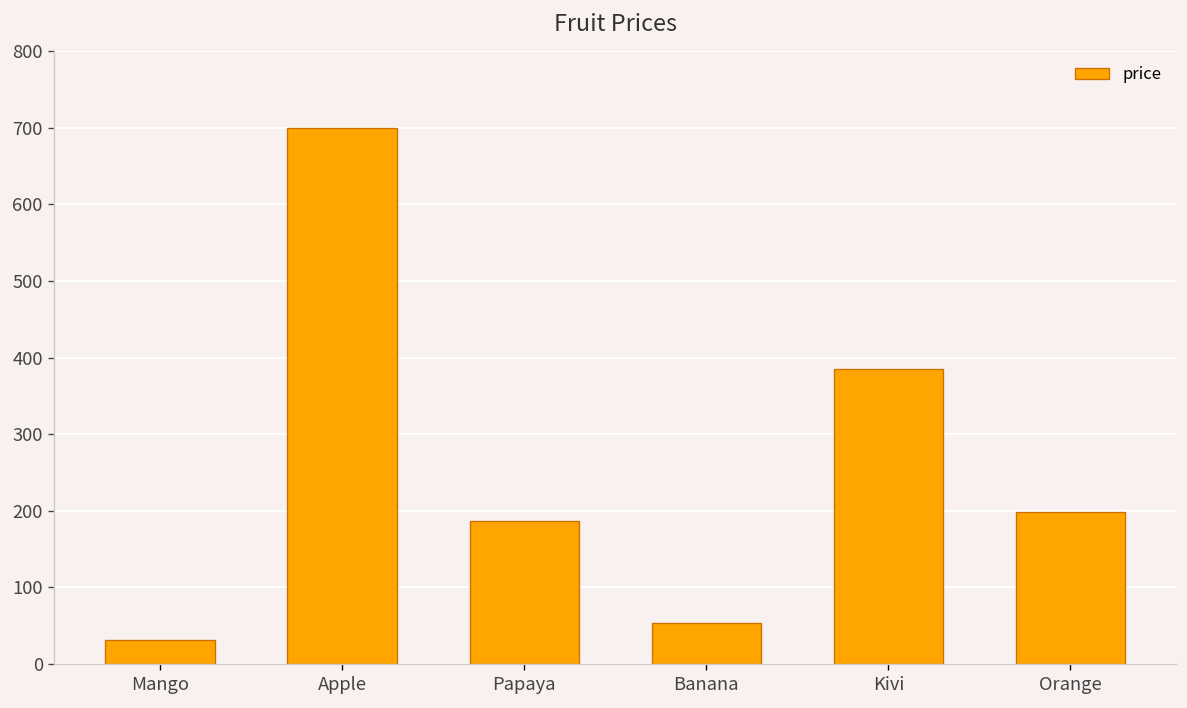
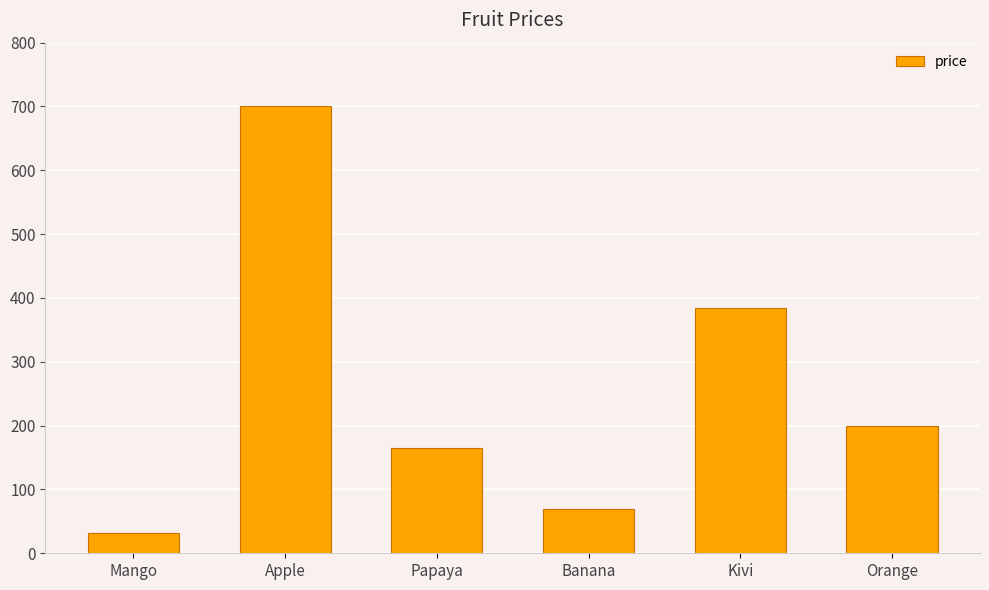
Papaya: 190 -> 170
Banana: 50 -> 70
